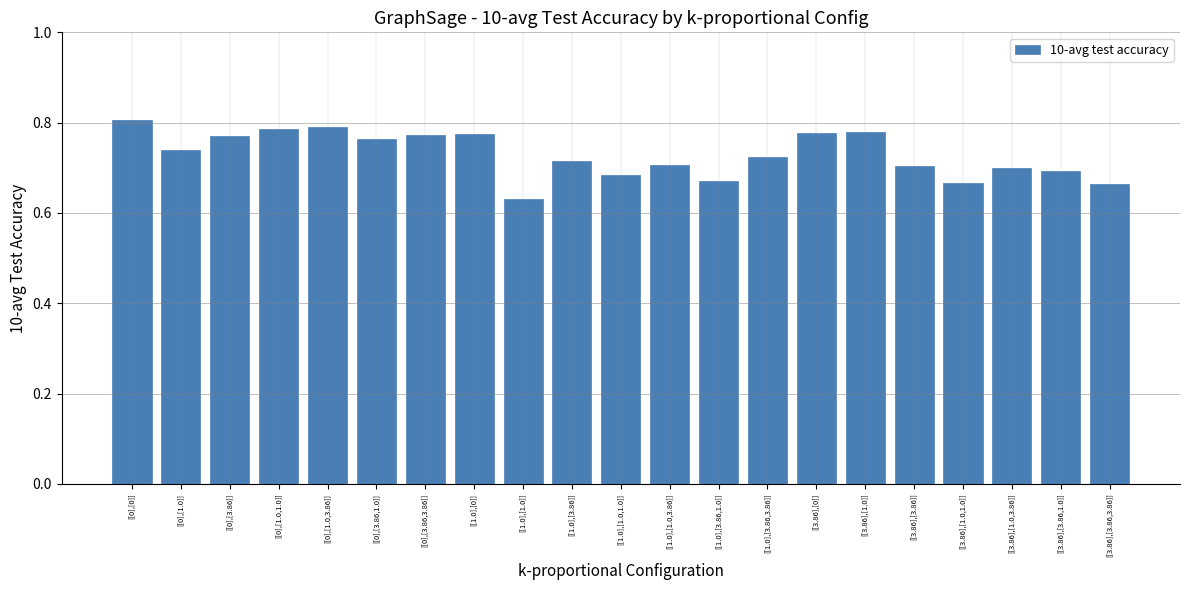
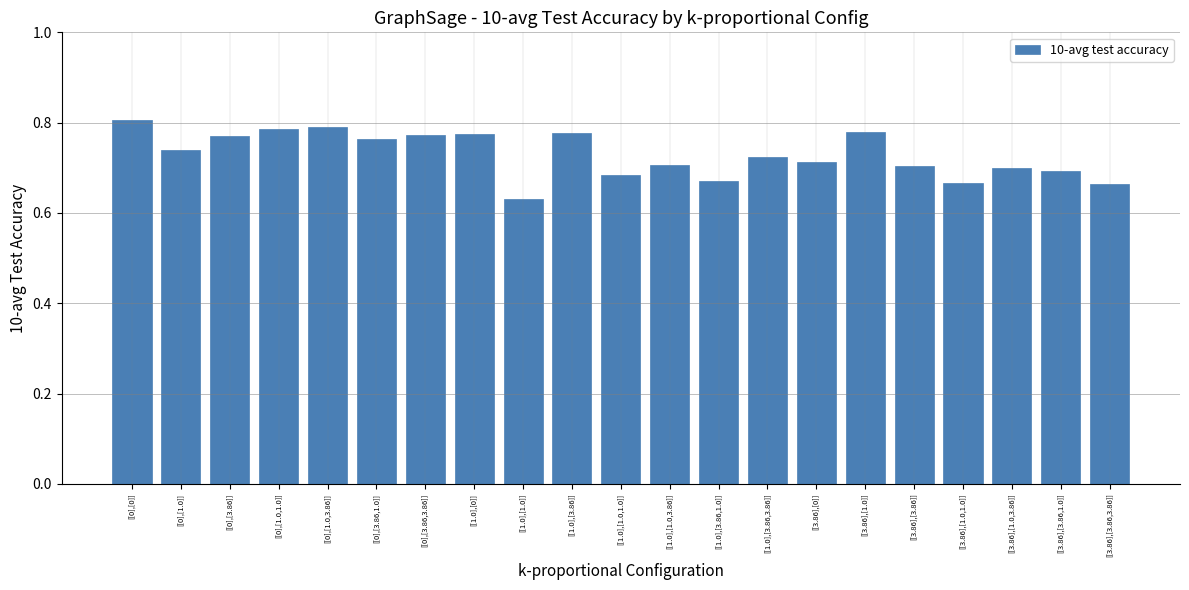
[[1.0],[3.86]]: 0.72 -> 0.78
[[3.86],[0]]: 0.78 -> 0.71
